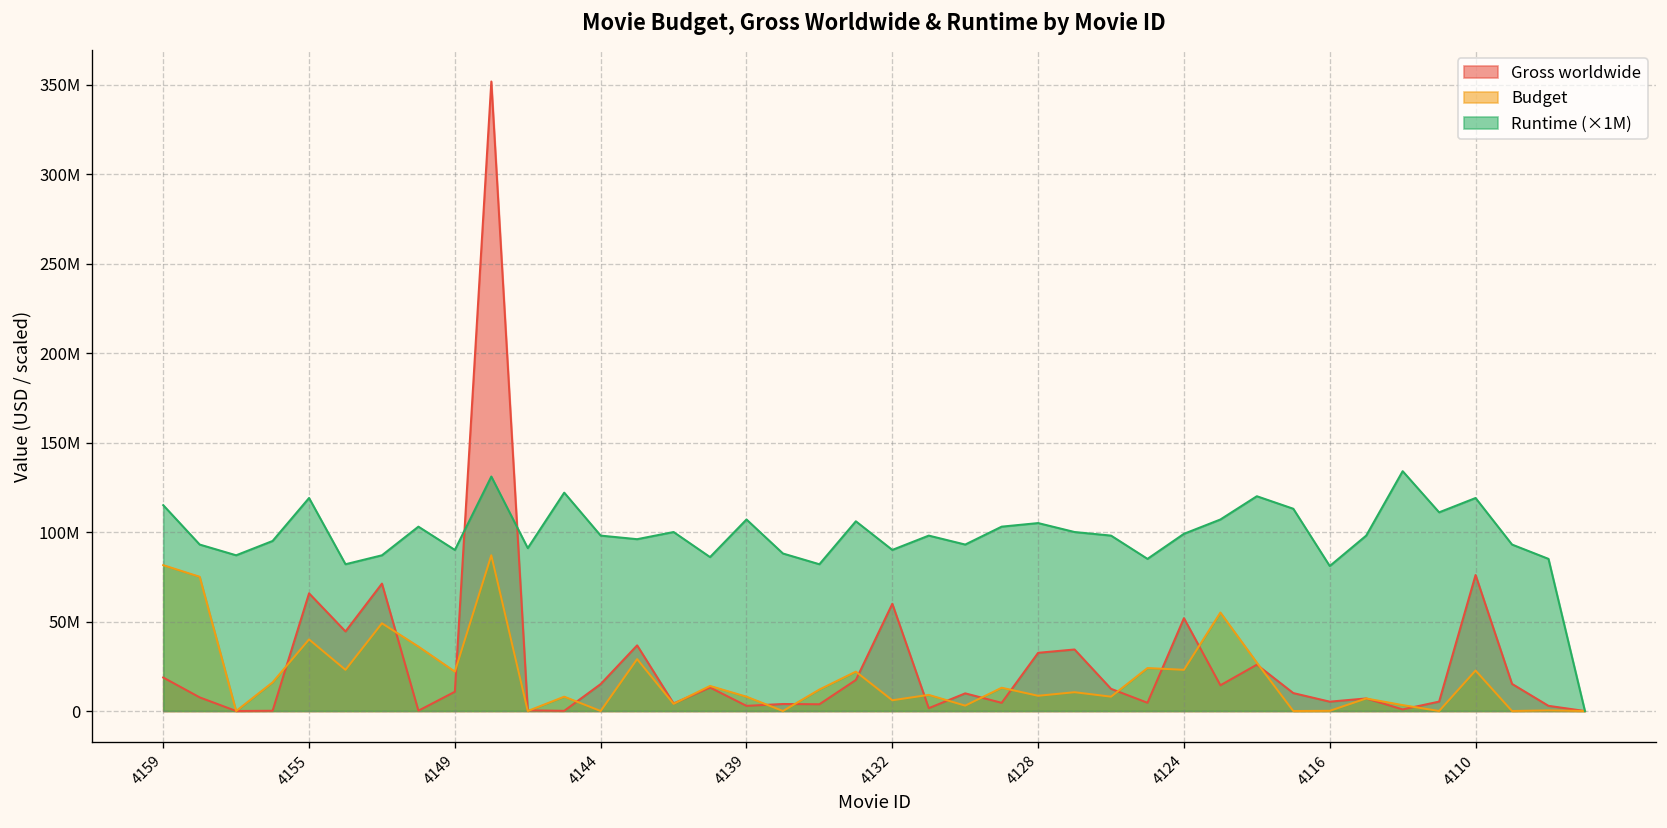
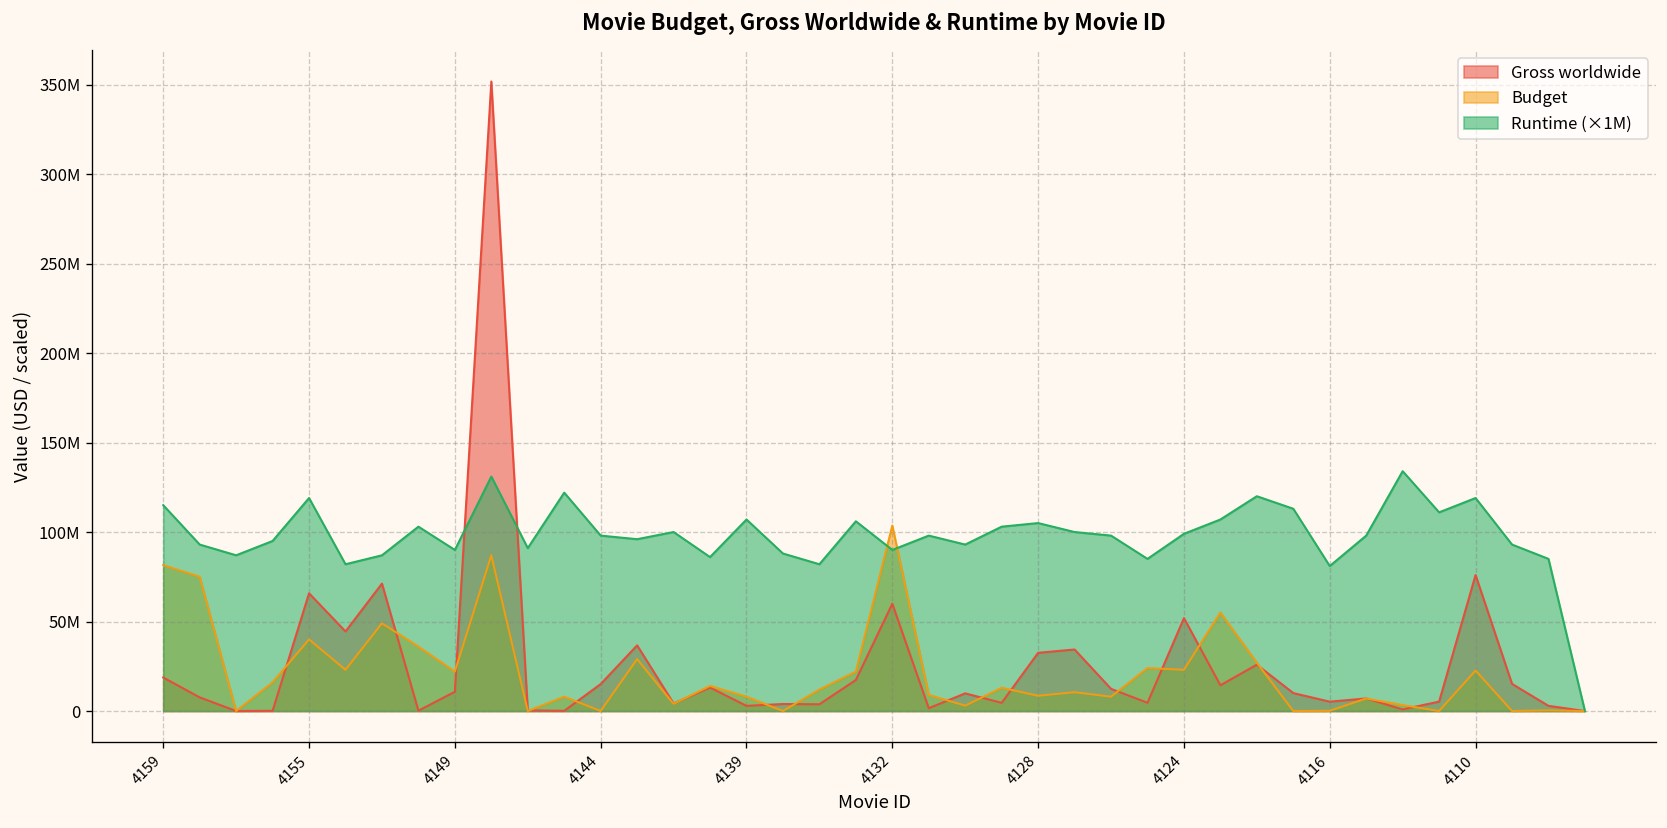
Budget, 4132: 6000000 -> 104000000
